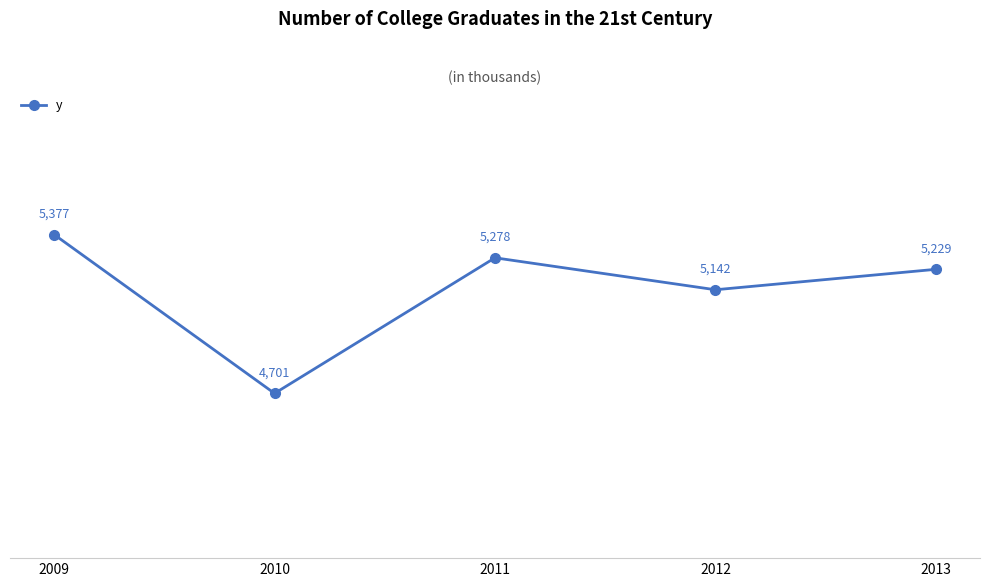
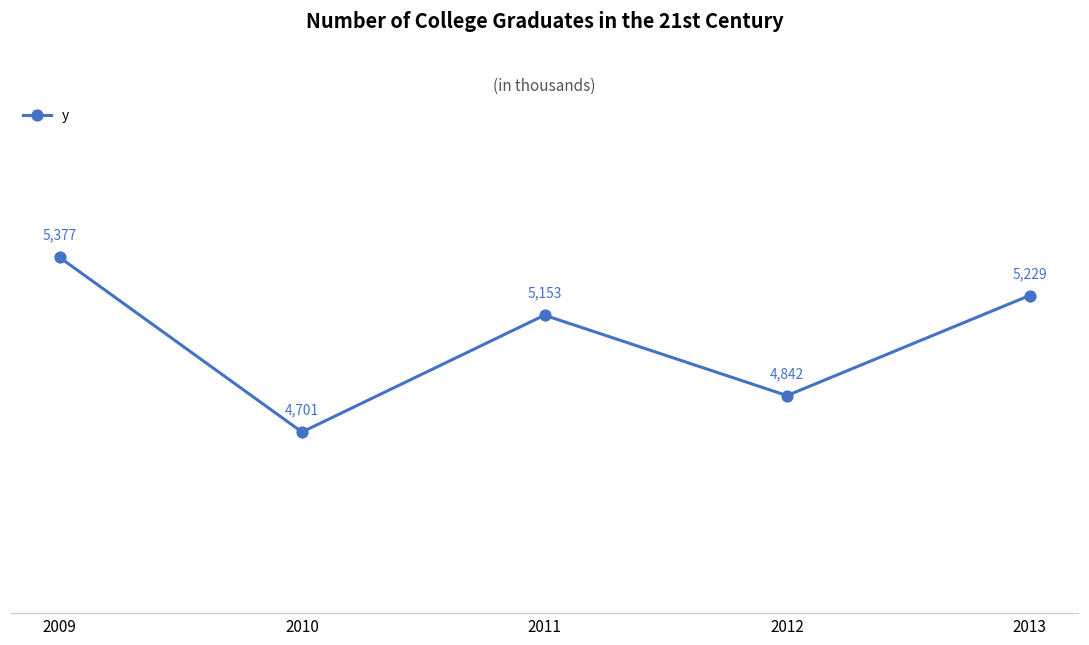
2011: 5,278 -> 5,153
2012: 5,142 -> 4,842
